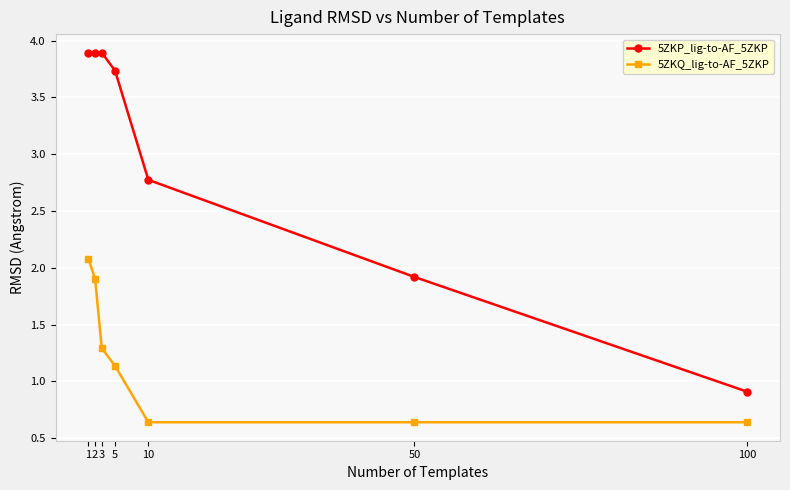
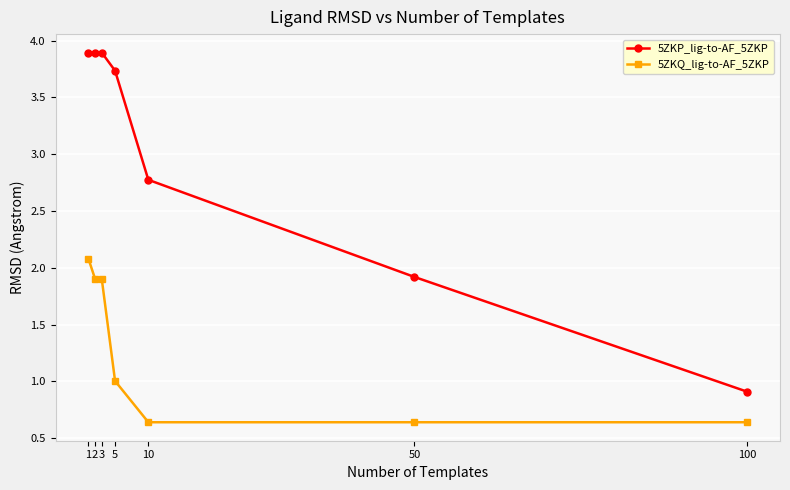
5ZKQ_lig-to-AF_5ZKP, 3: 1.29 -> 1.90
5ZKQ_lig-to-AF_5ZKP, 5: 1.14 -> 1.00
